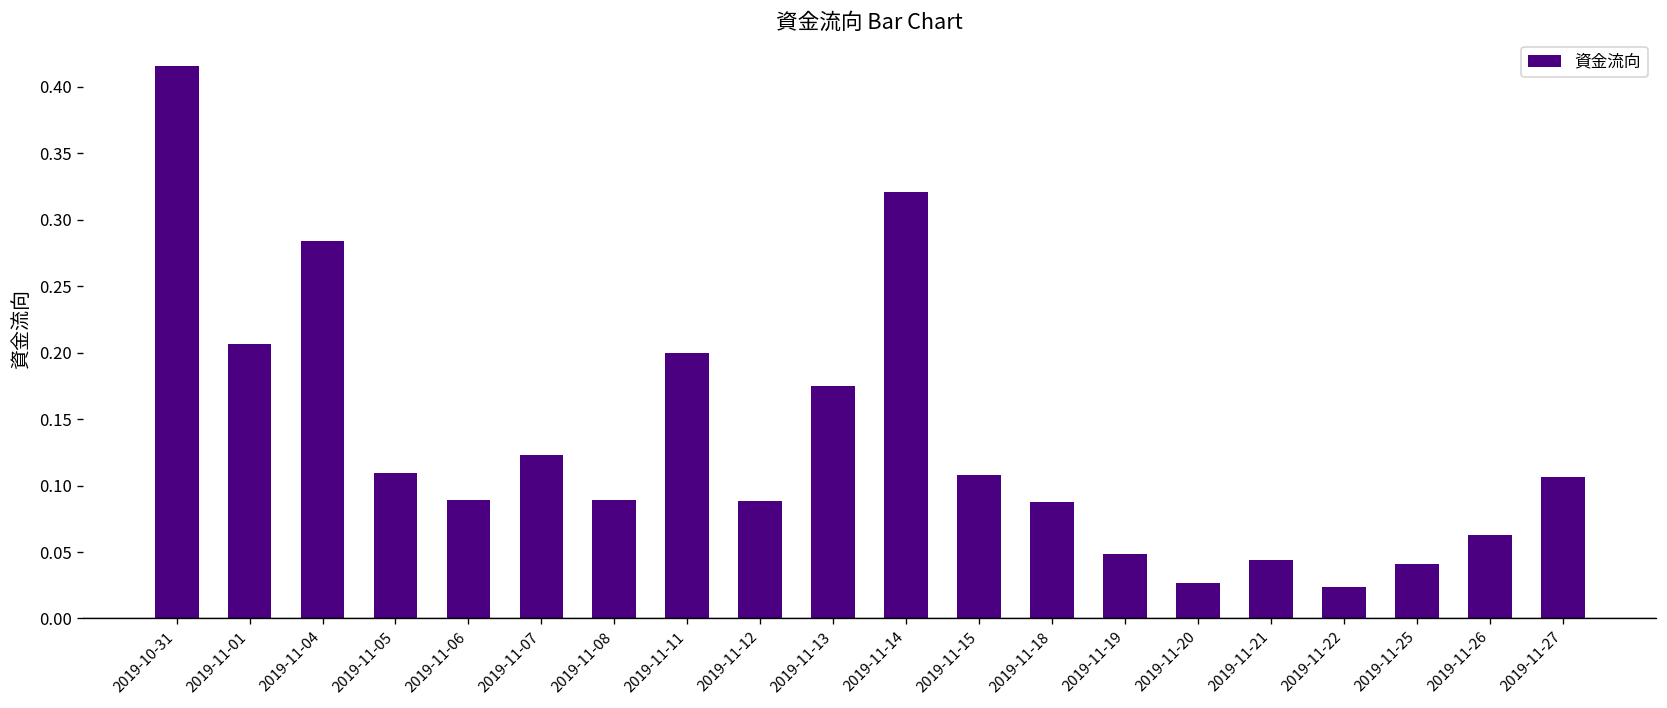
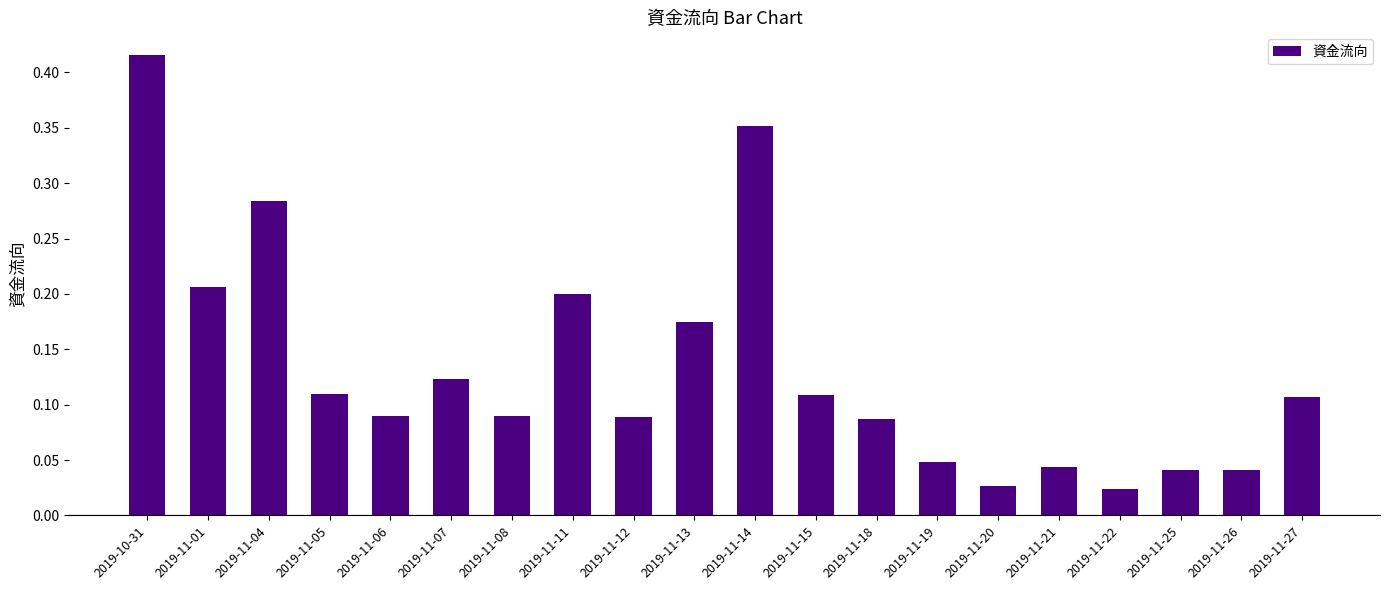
2019-11-14: 0.321 -> 0.351
2019-11-26: 0.063 -> 0.041
